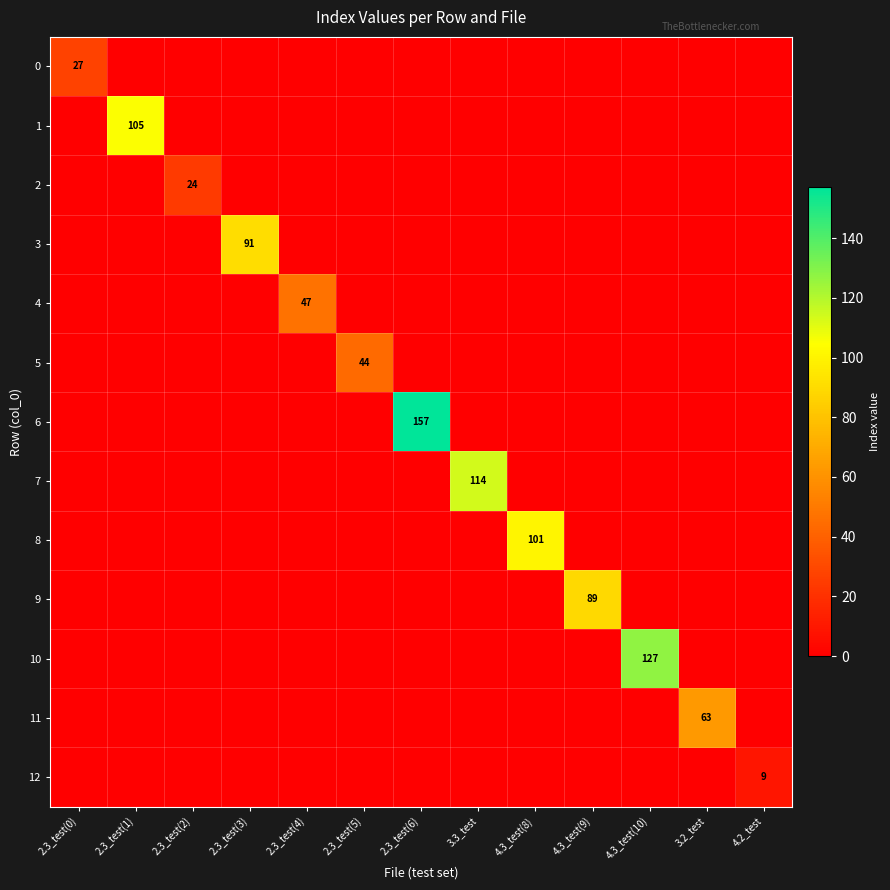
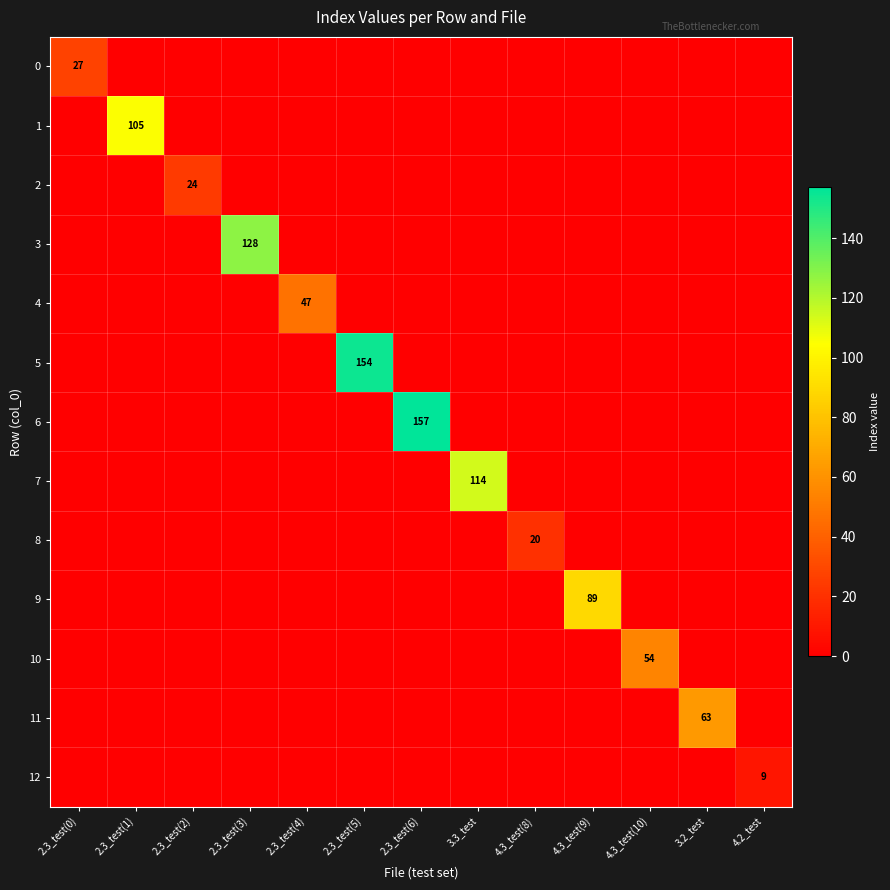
3, 2.3_test(3): 91 -> 128
5, 2.3_test(5): 44 -> 154
8, 4.3_test(8): 101 -> 20
10, 4.3_test(10): 127 -> 54
